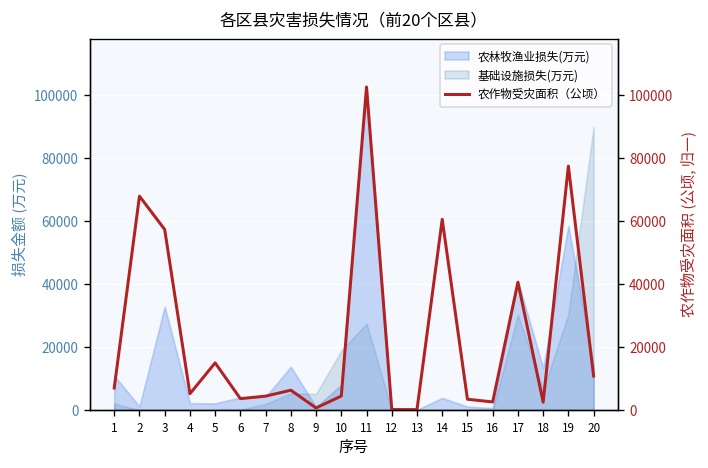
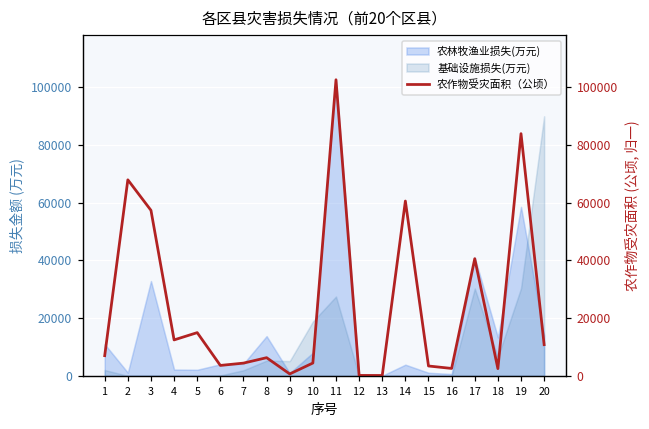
农作物受灾面积（公顷）, 4: 5000 -> 12000
农作物受灾面积（公顷）, 19: 77000 -> 84000
